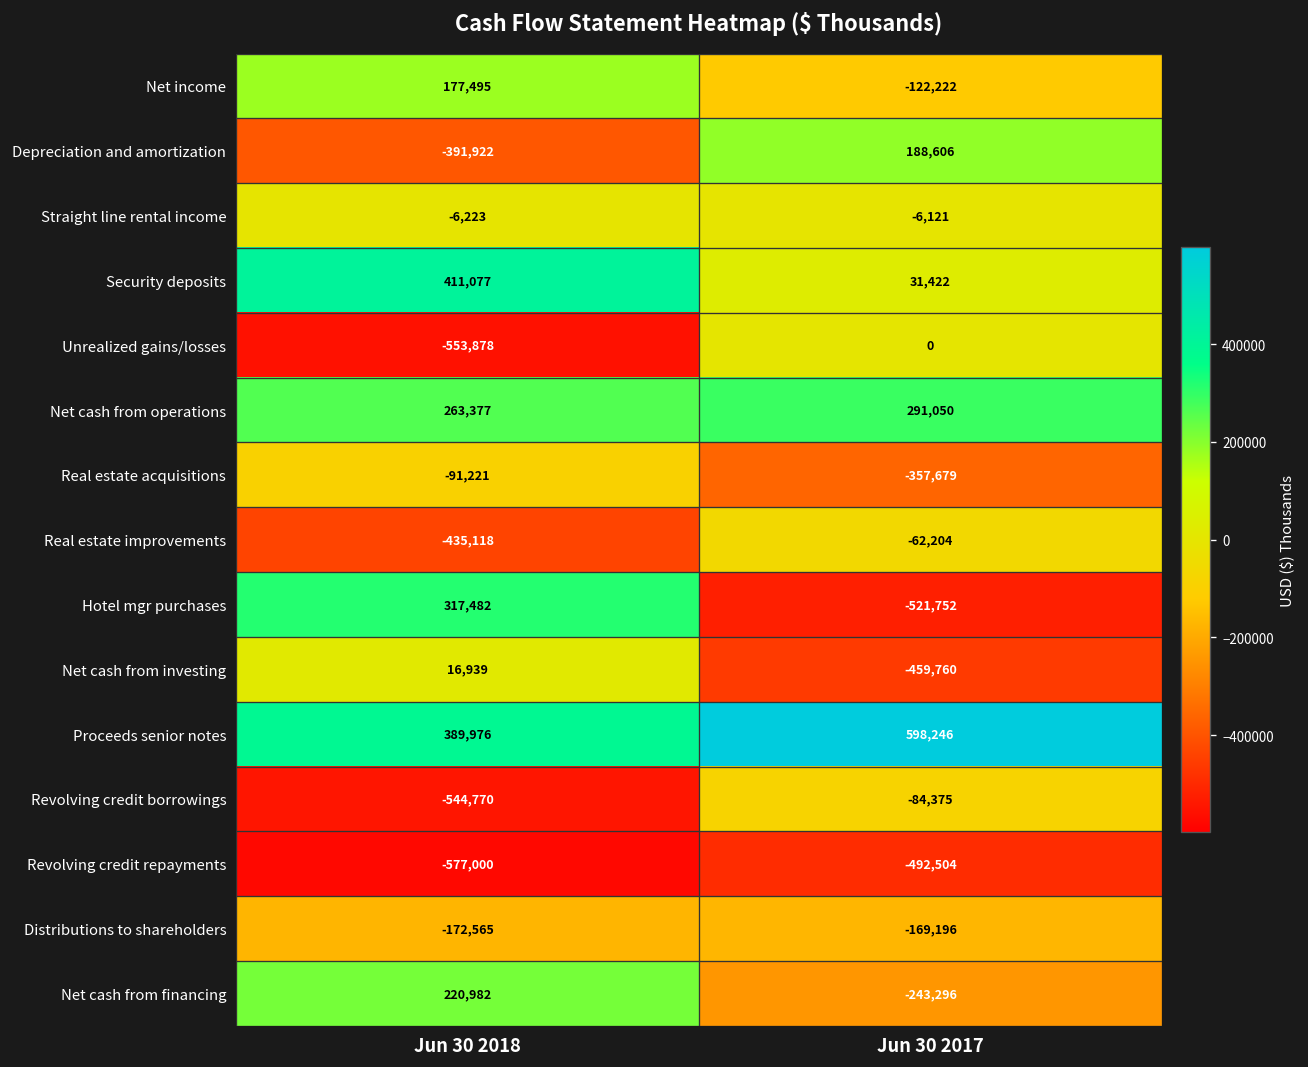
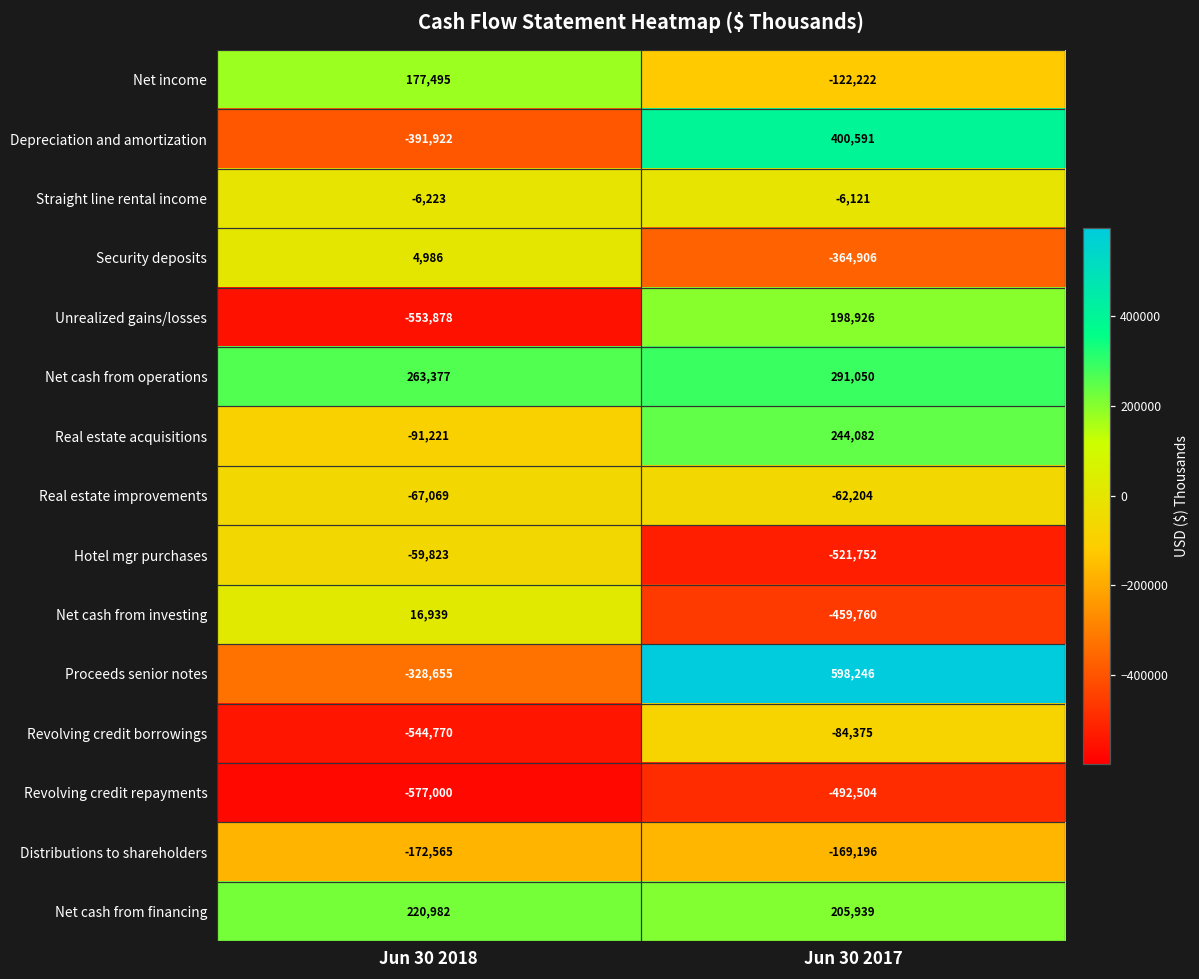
Depreciation and amortization, Jun 30 2017: 188,606 -> 400,591
Security deposits, Jun 30 2018: 411,077 -> 4,986
Security deposits, Jun 30 2017: 31,422 -> -364,906
Unrealized gains/losses, Jun 30 2017: 0 -> 198,926
Real estate acquisitions, Jun 30 2017: -357,679 -> 244,082
Real estate improvements, Jun 30 2018: -435,118 -> -67,069
Hotel mgr purchases, Jun 30 2018: 317,482 -> -59,823
Proceeds senior notes, Jun 30 2018: 389,976 -> -328,655
Net cash from financing, Jun 30 2017: -243,296 -> 205,939
